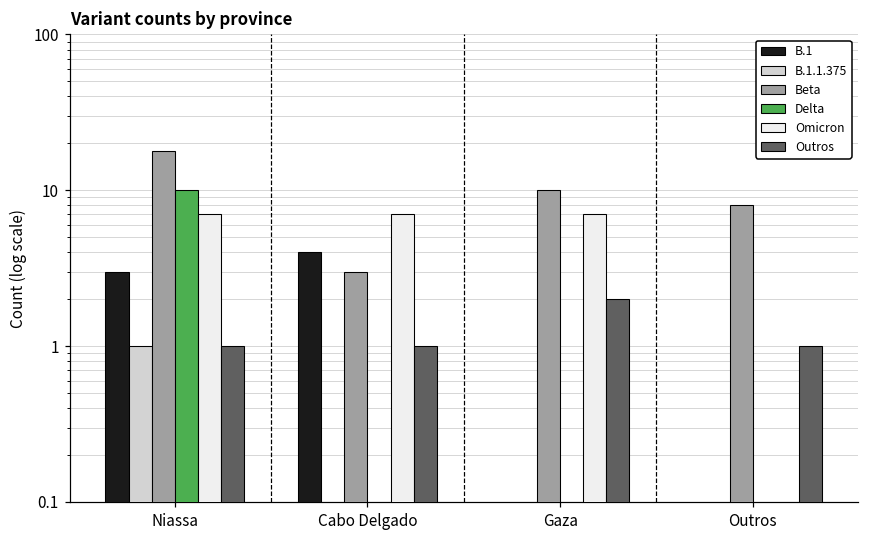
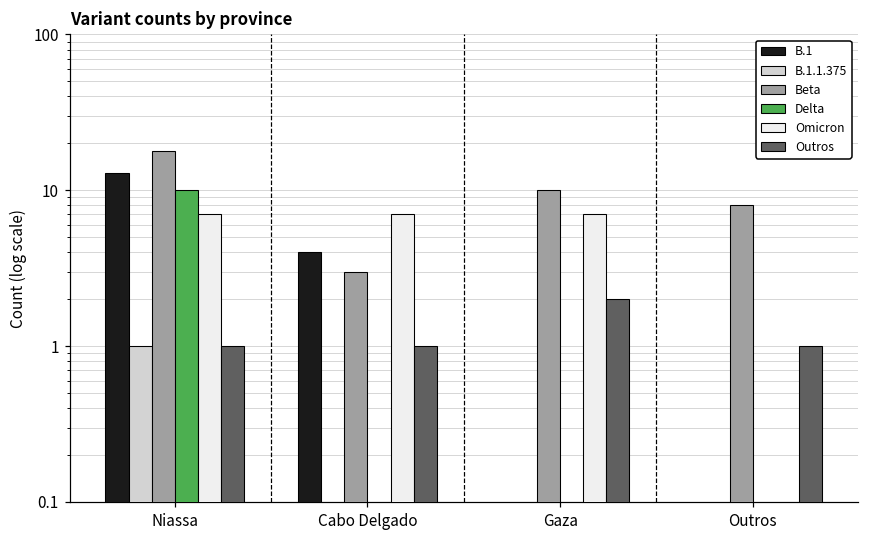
B.1, Niassa: 3 -> 13
